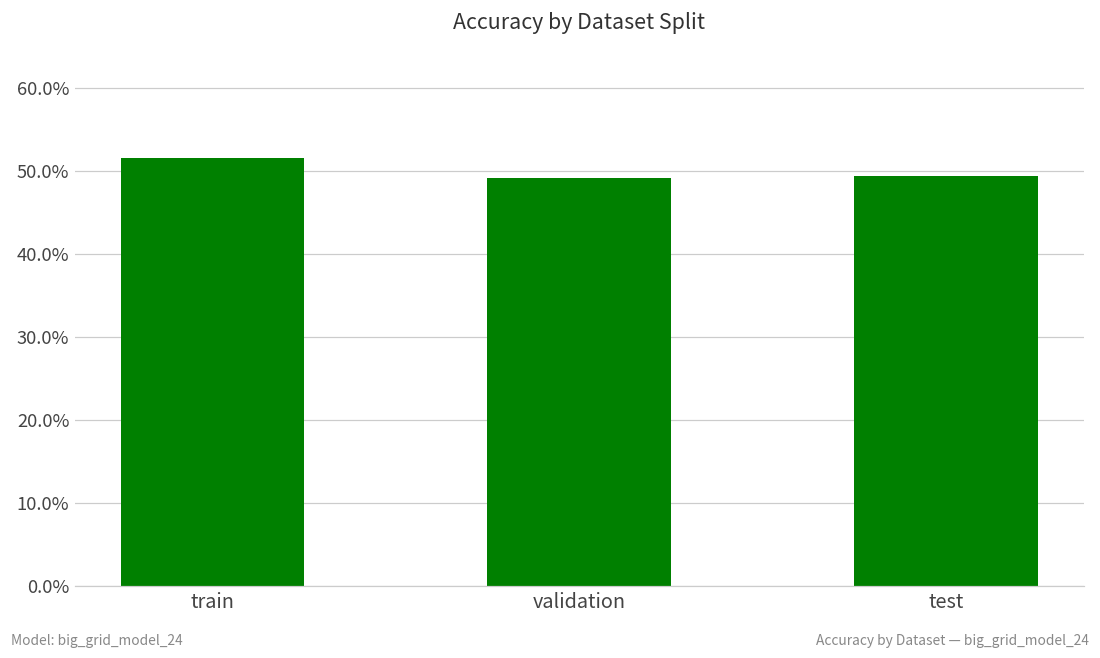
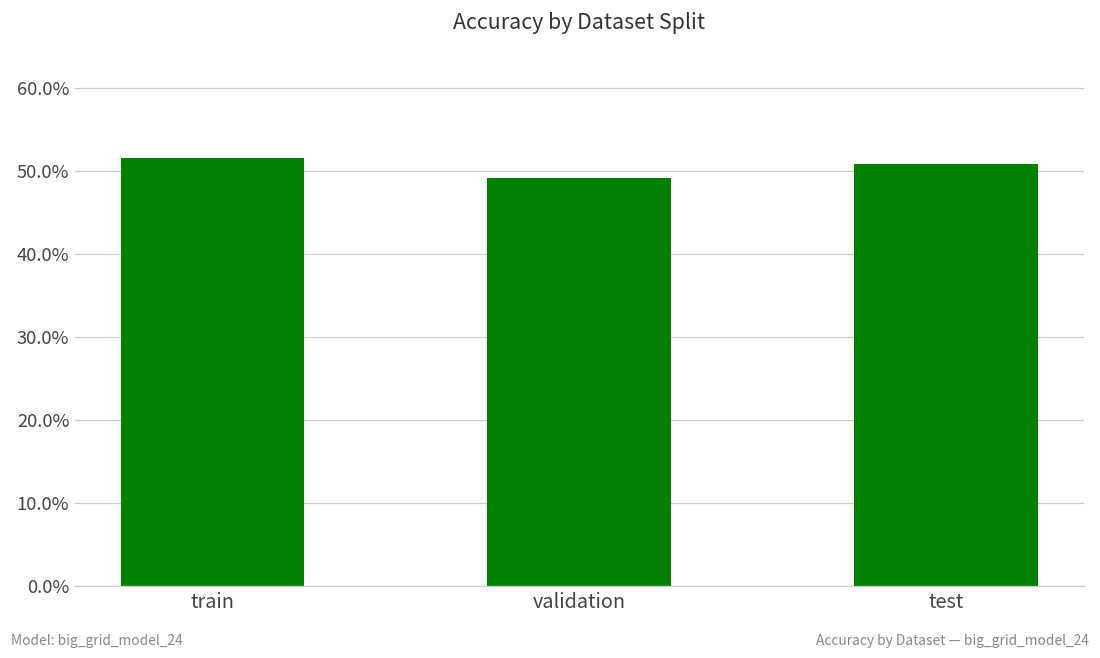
test: 49% -> 51%
